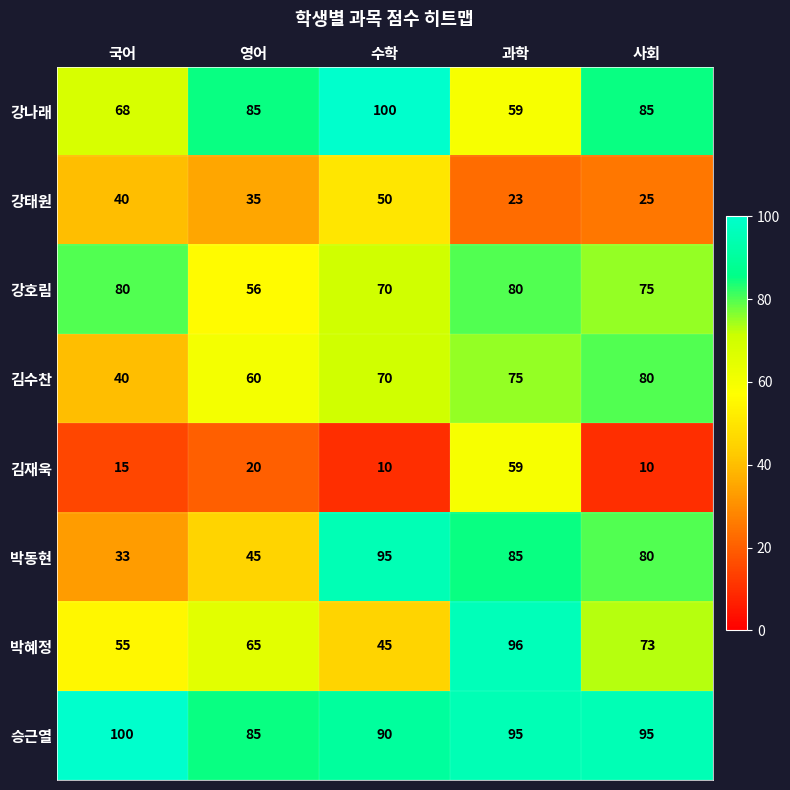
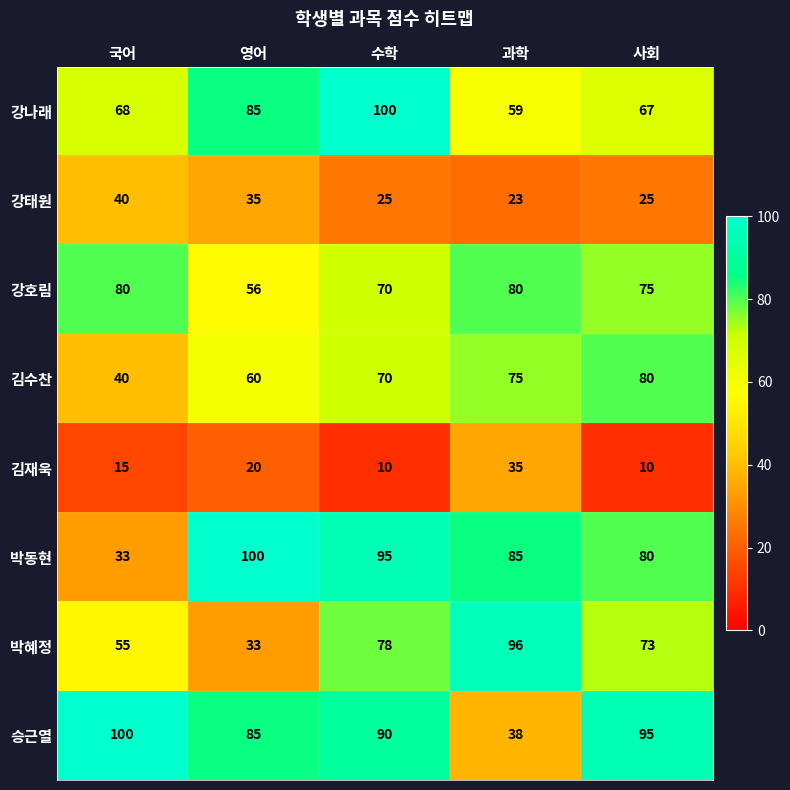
강나래, 사회: 85 -> 67
강태원, 수학: 50 -> 25
김재욱, 과학: 59 -> 35
박동현, 영어: 45 -> 100
박혜정, 영어: 65 -> 33
박혜정, 수학: 45 -> 78
승근열, 과학: 95 -> 38
